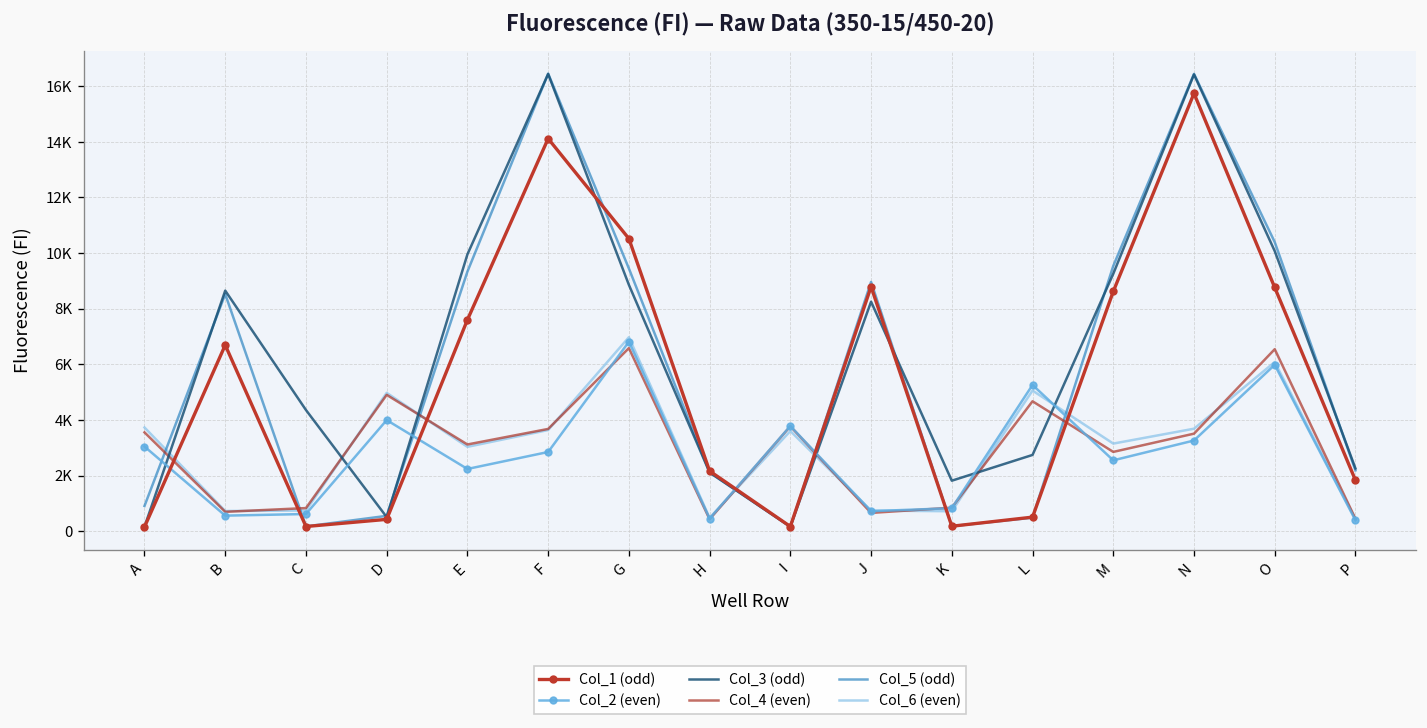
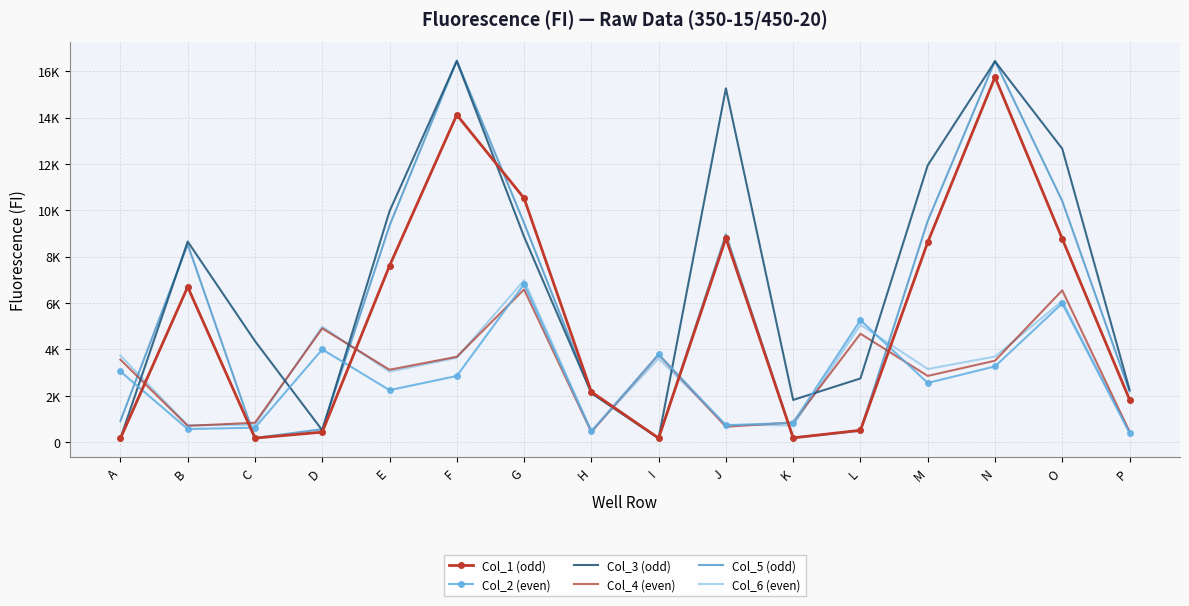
Col_3 (odd), J: 8300 -> 15300
Col_3 (odd), M: 9300 -> 11900
Col_3 (odd), O: 10100 -> 12700
